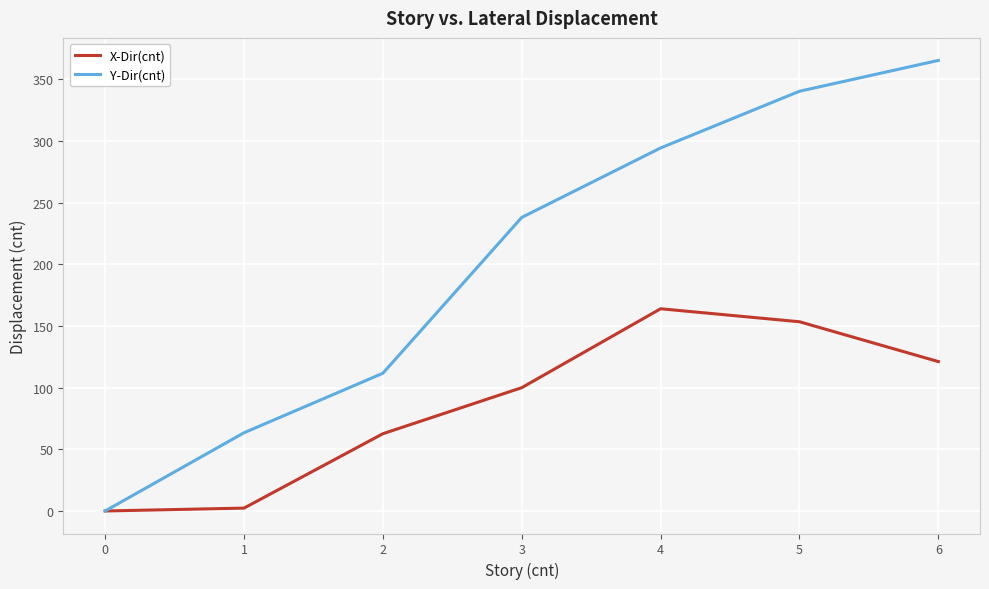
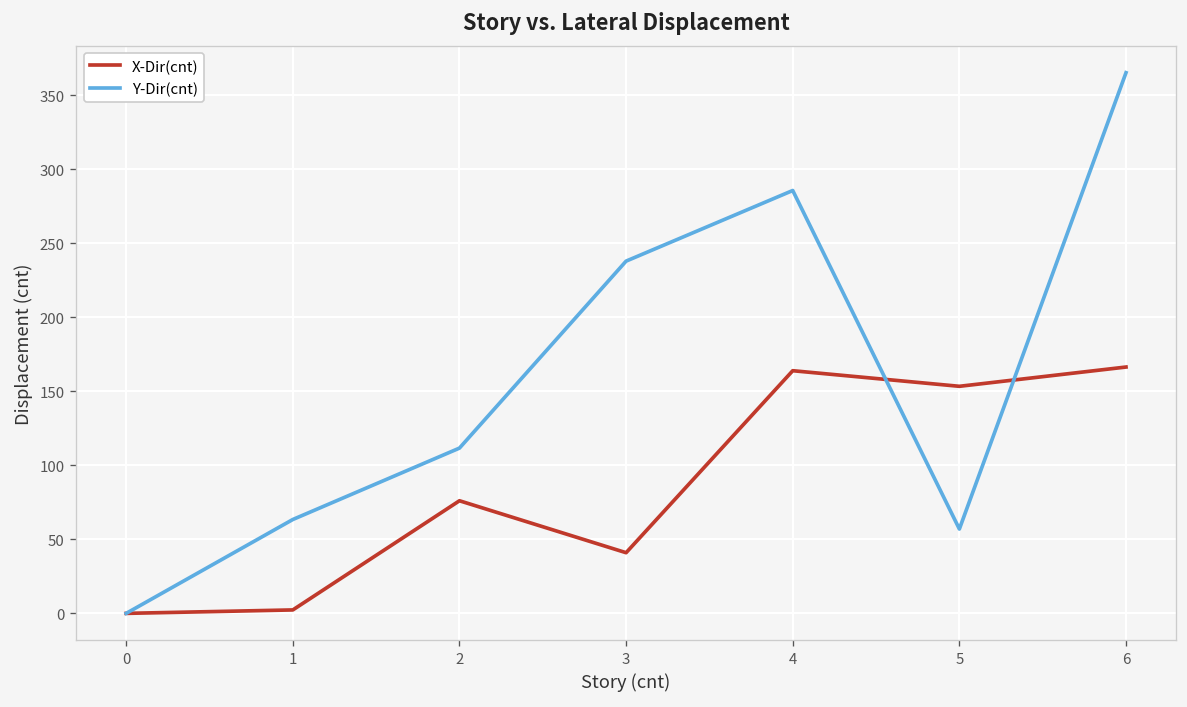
X-Dir(cnt), 2: 63 -> 76
X-Dir(cnt), 3: 100 -> 41
Y-Dir(cnt), 4: 294 -> 286
Y-Dir(cnt), 5: 340 -> 57
X-Dir(cnt), 6: 121 -> 166
